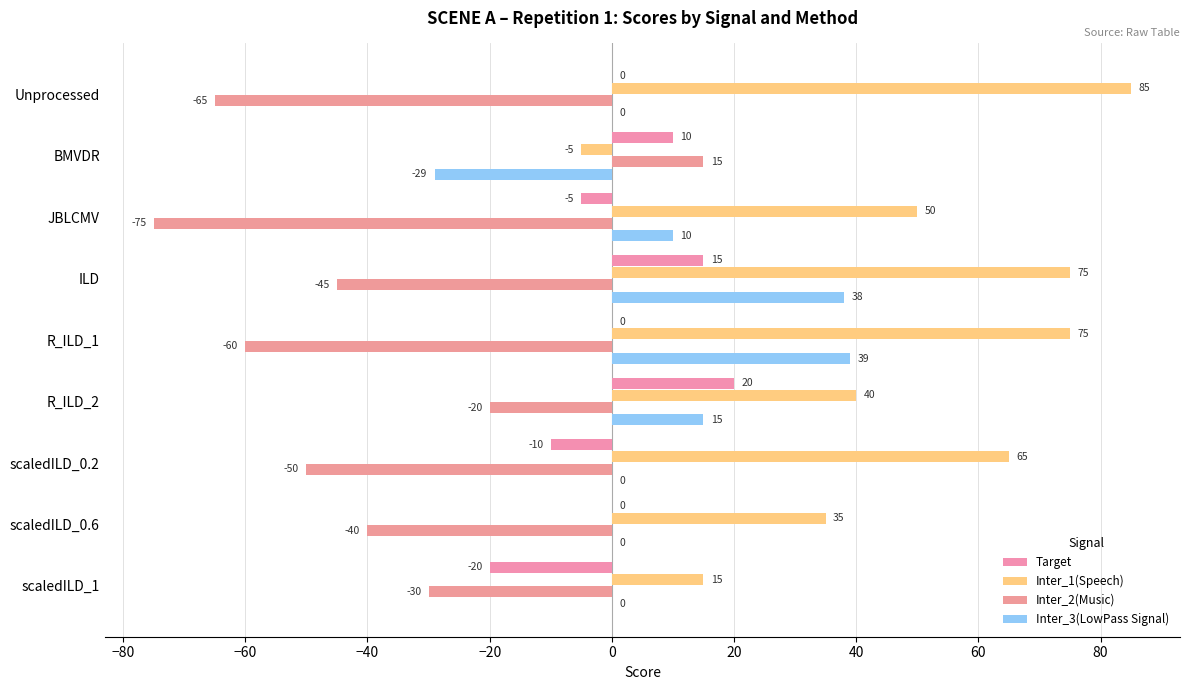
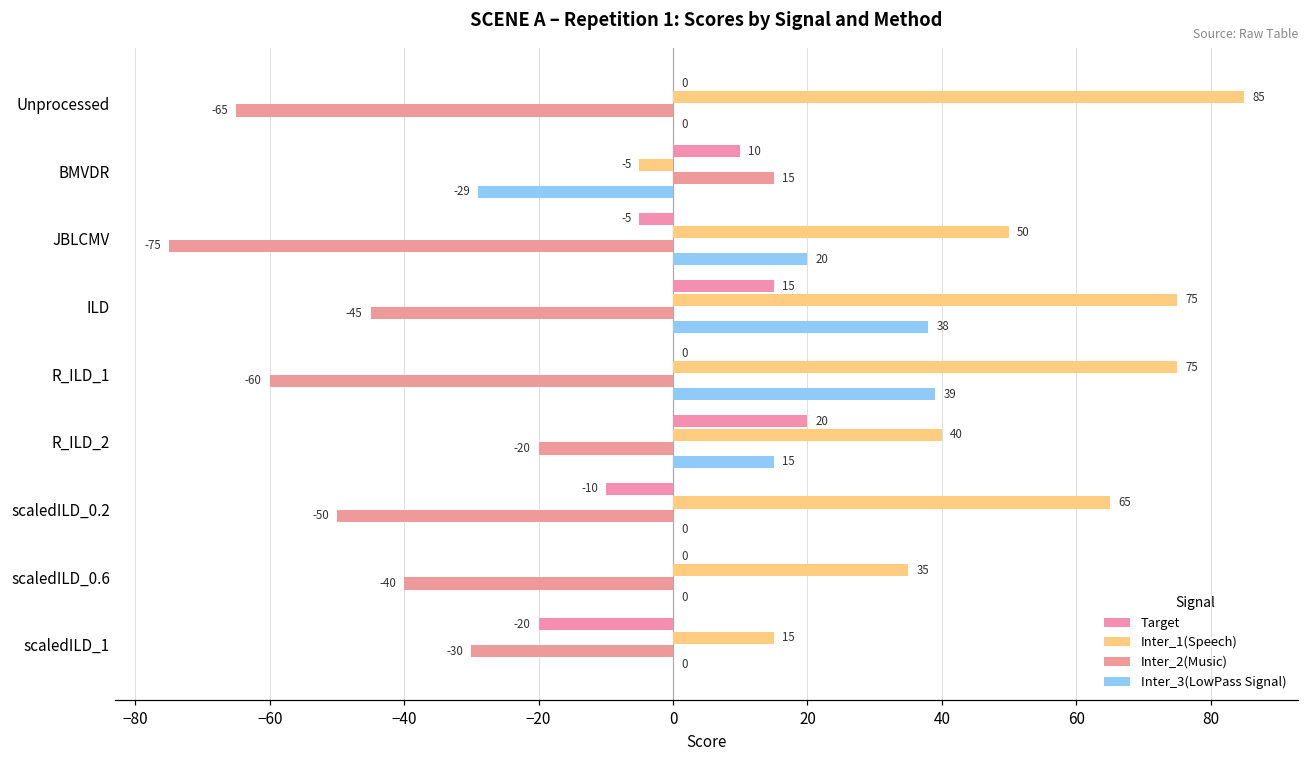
Inter_3(LowPass Signal), JBLCMV: 10 -> 20
